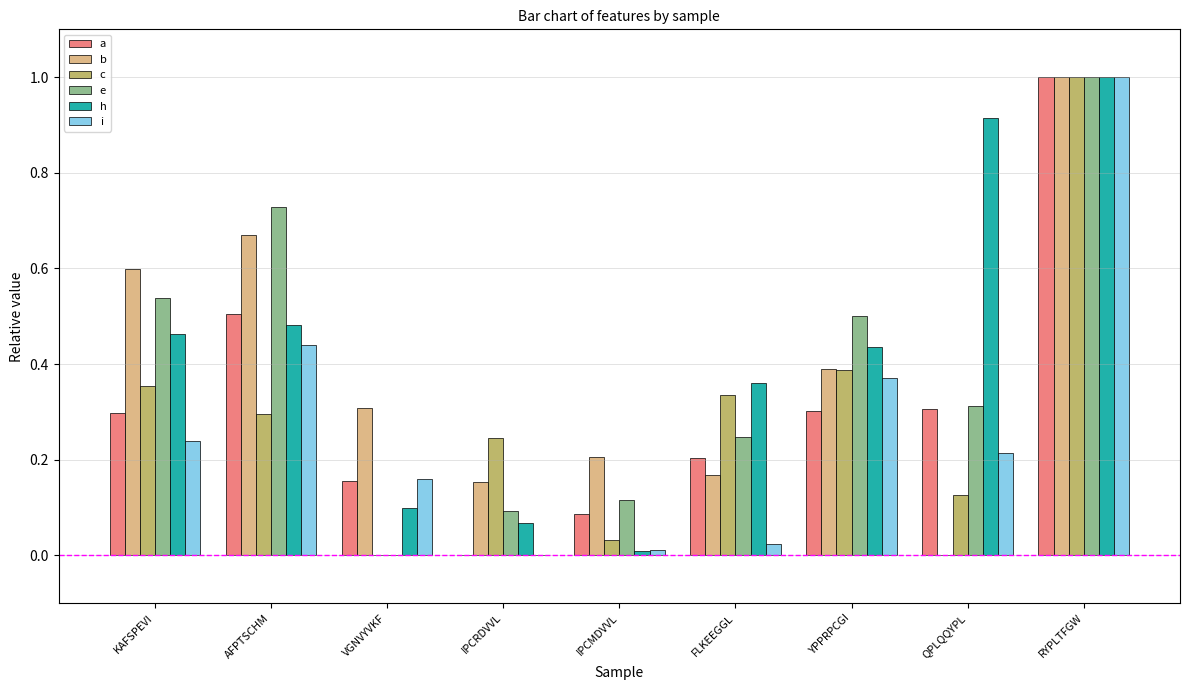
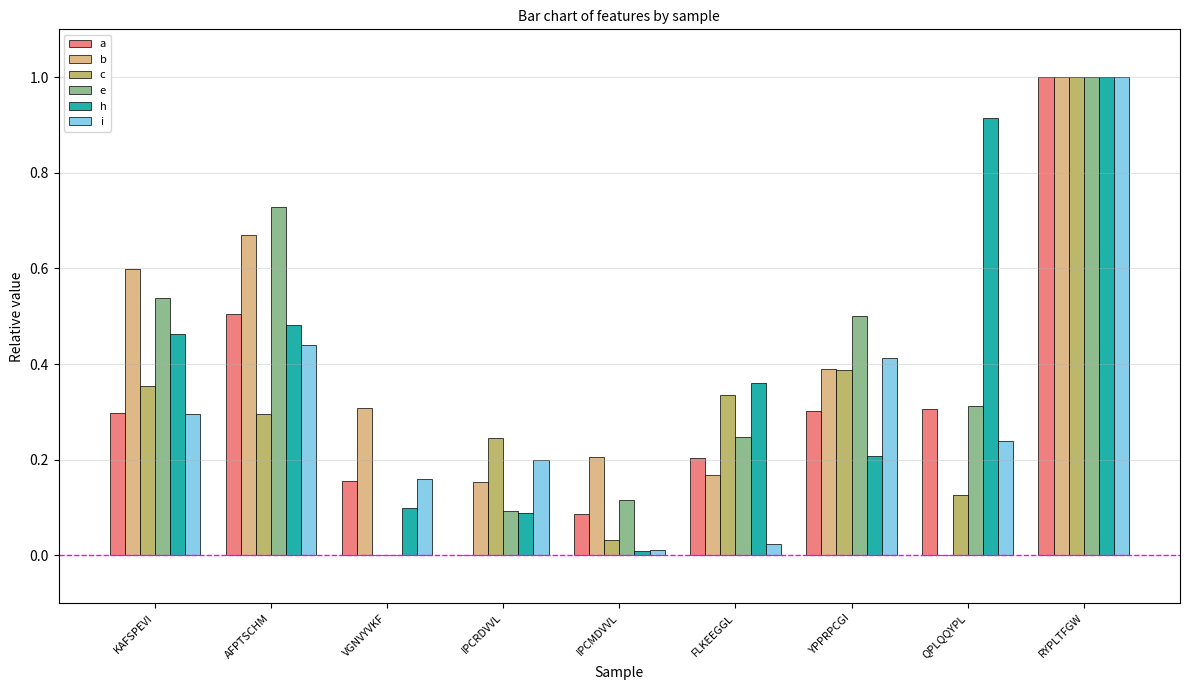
i, KAFSPEVI: 0.24 -> 0.30
h, IPCRDVVL: 0.07 -> 0.09
i, IPCRDVVL: 0.0 -> 0.2
h, YPPRPCGI: 0.44 -> 0.21
i, YPPRPCGI: 0.37 -> 0.41
i, QPLQQYPL: 0.22 -> 0.24
